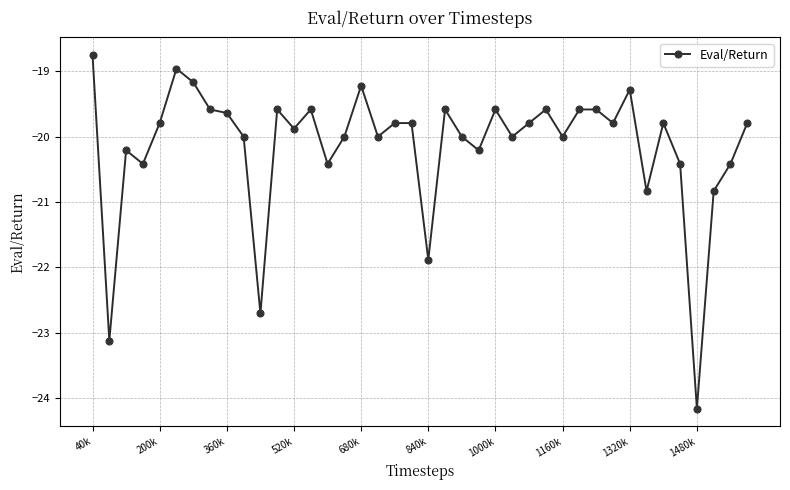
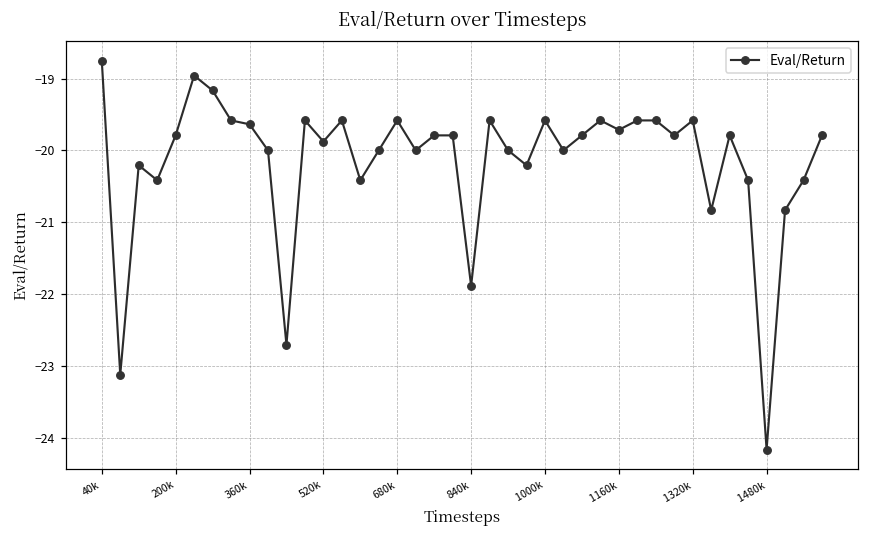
680k: -19.2 -> -19.6
1160k: -20.0 -> -19.7
1320k: -19.3 -> -19.6
